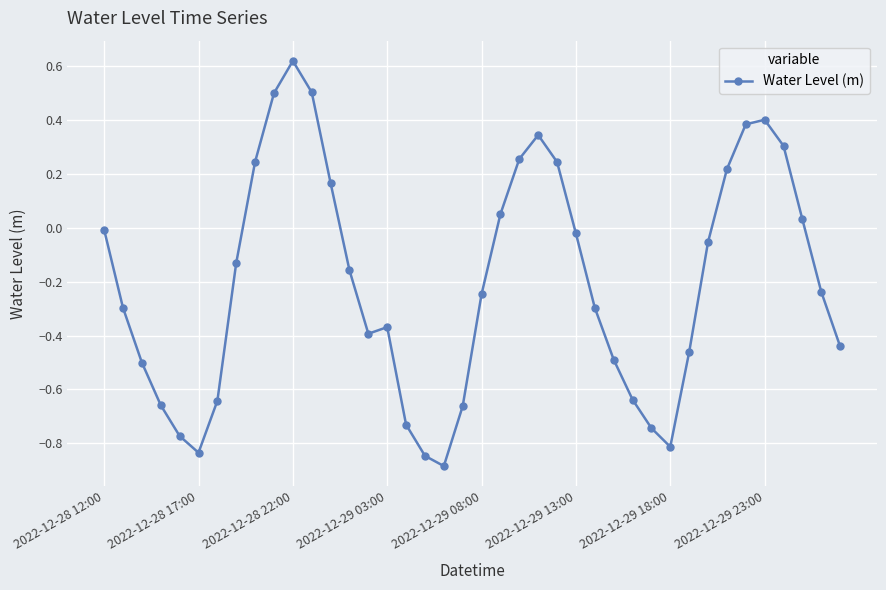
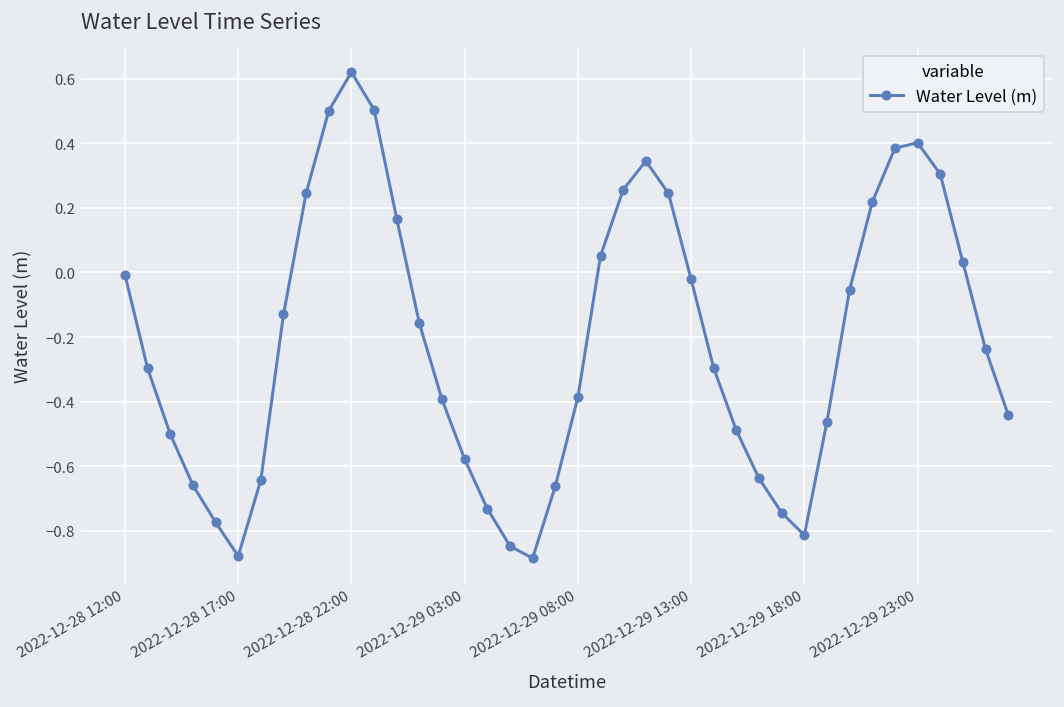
2022-12-28 17:00: -0.84 -> -0.88
2022-12-29 03:00: -0.37 -> -0.58
2022-12-29 08:00: -0.25 -> -0.39
